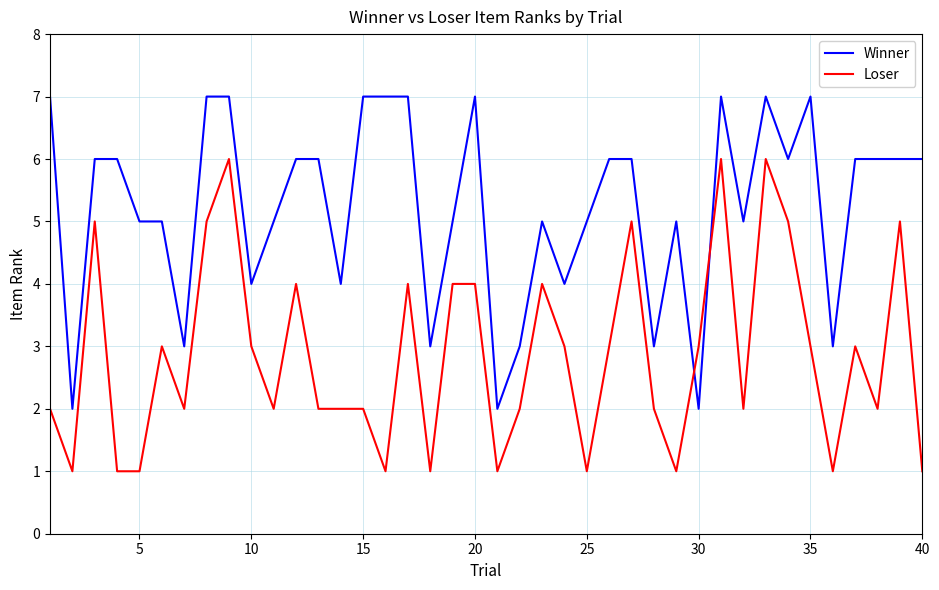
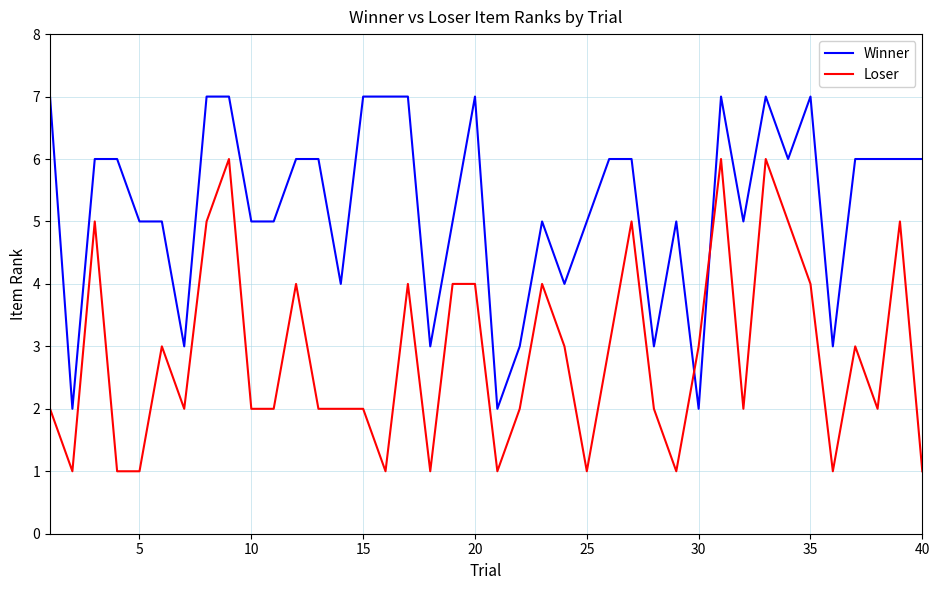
Winner, 10: 4 -> 5
Loser, 10: 3 -> 2
Loser, 35: 3 -> 4
